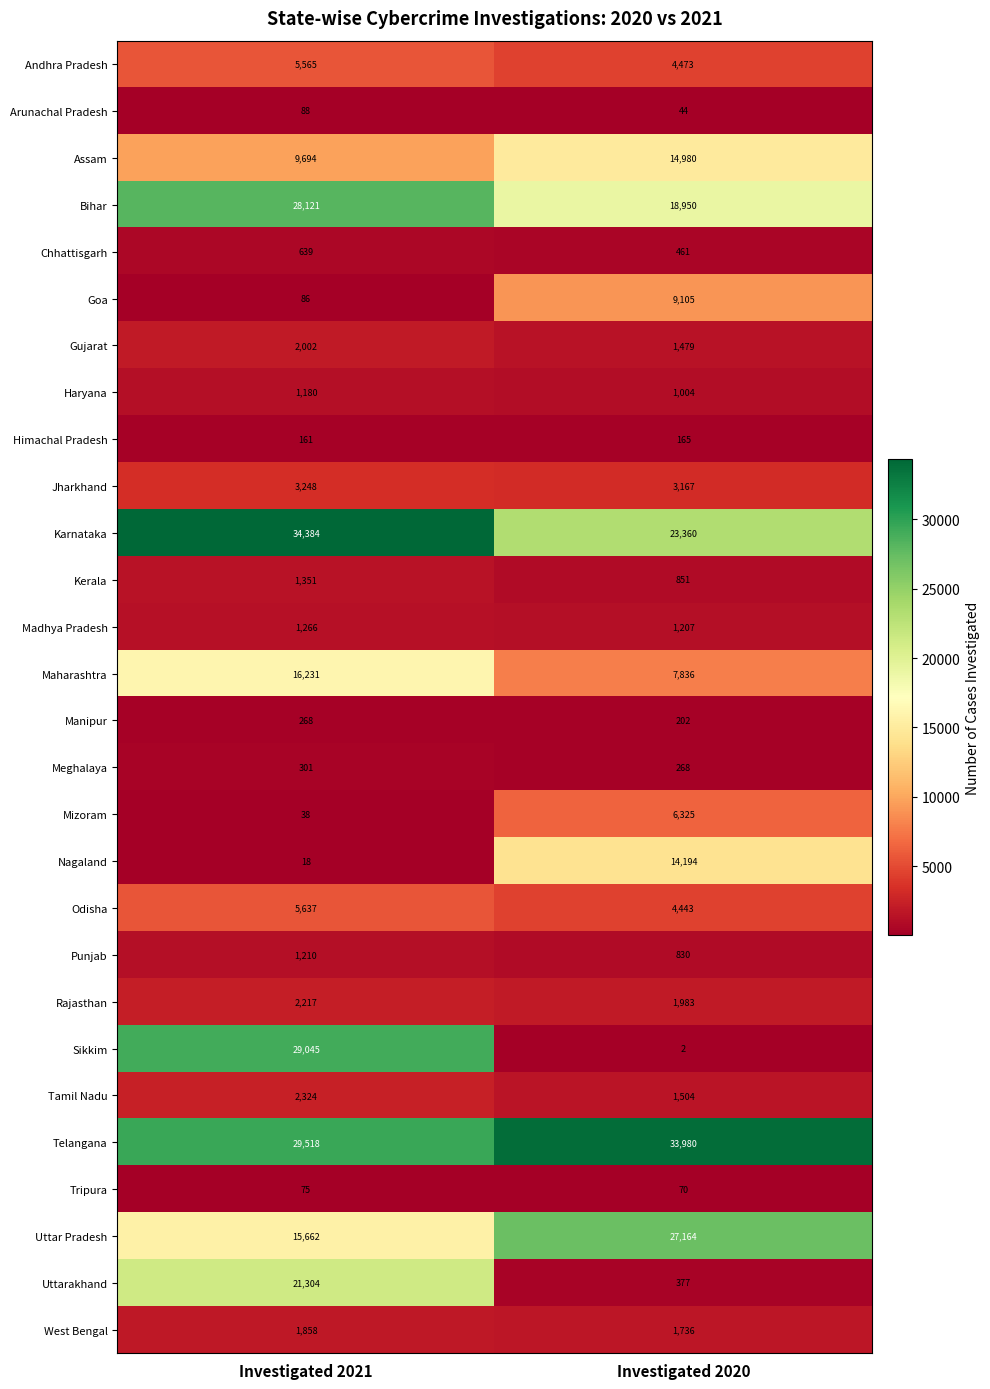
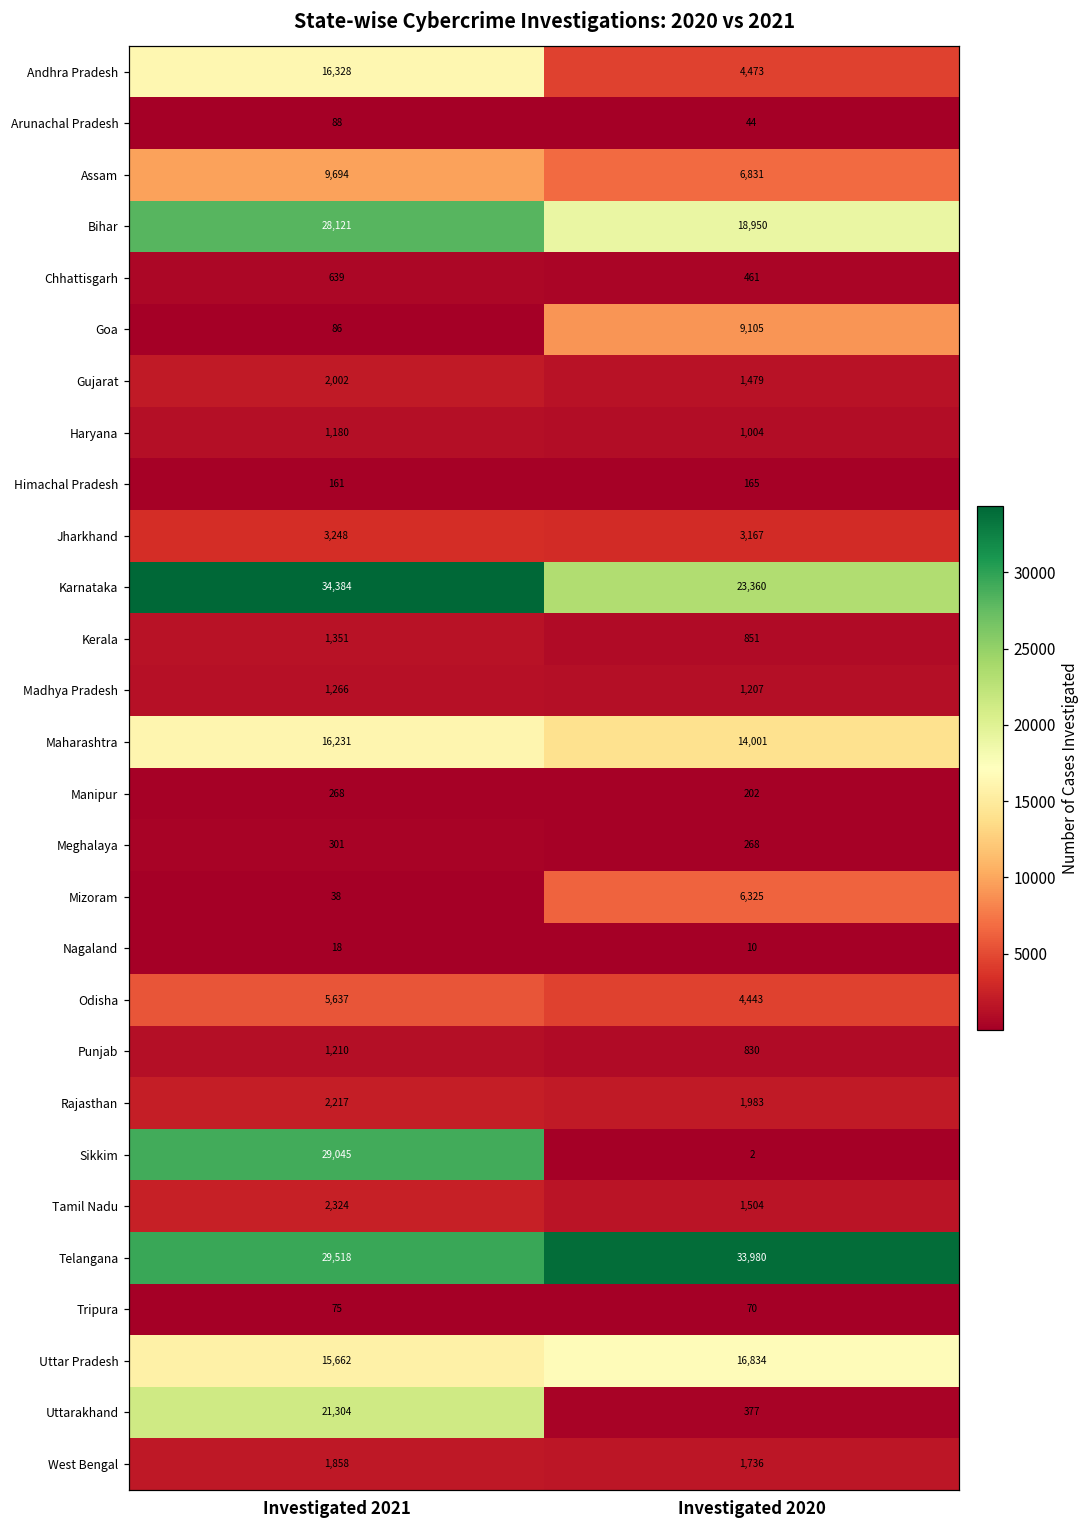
Andhra Pradesh, Investigated 2021: 5,565 -> 16,328
Assam, Investigated 2020: 14,980 -> 6,831
Maharashtra, Investigated 2020: 7,836 -> 14,001
Nagaland, Investigated 2020: 14,194 -> 10
Uttar Pradesh, Investigated 2020: 27,164 -> 16,834
